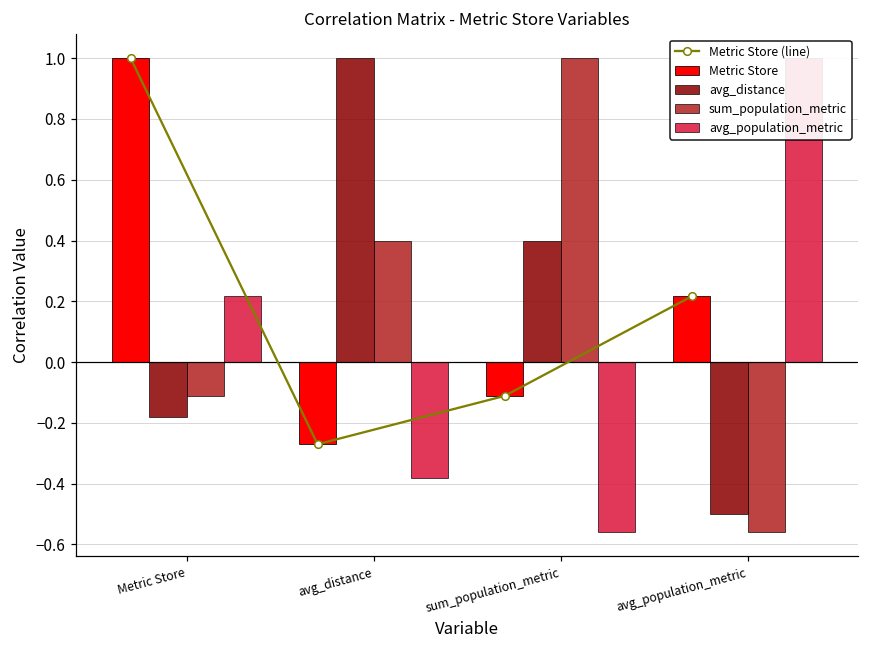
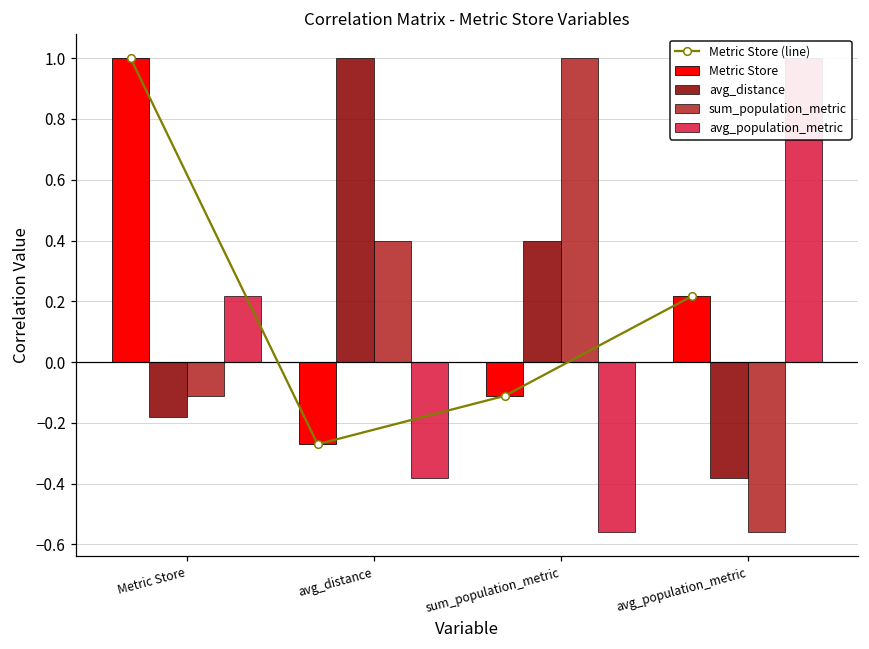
avg_distance, avg_population_metric: -0.50 -> -0.38
